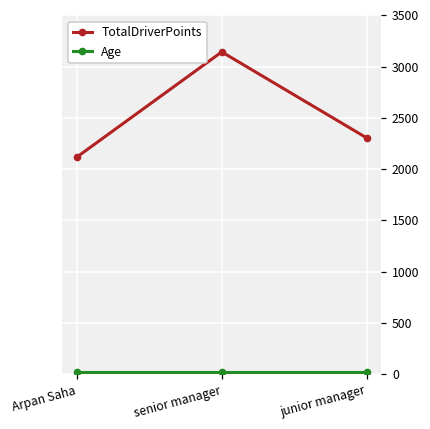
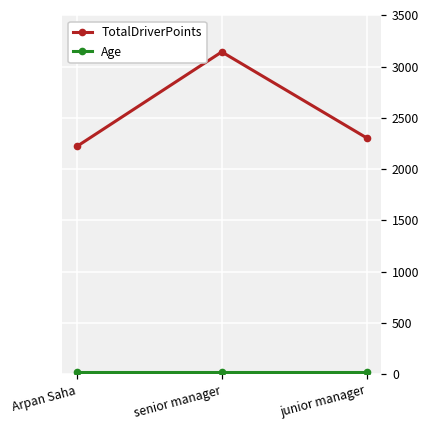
TotalDriverPoints, Arpan Saha: 2100 -> 2200
